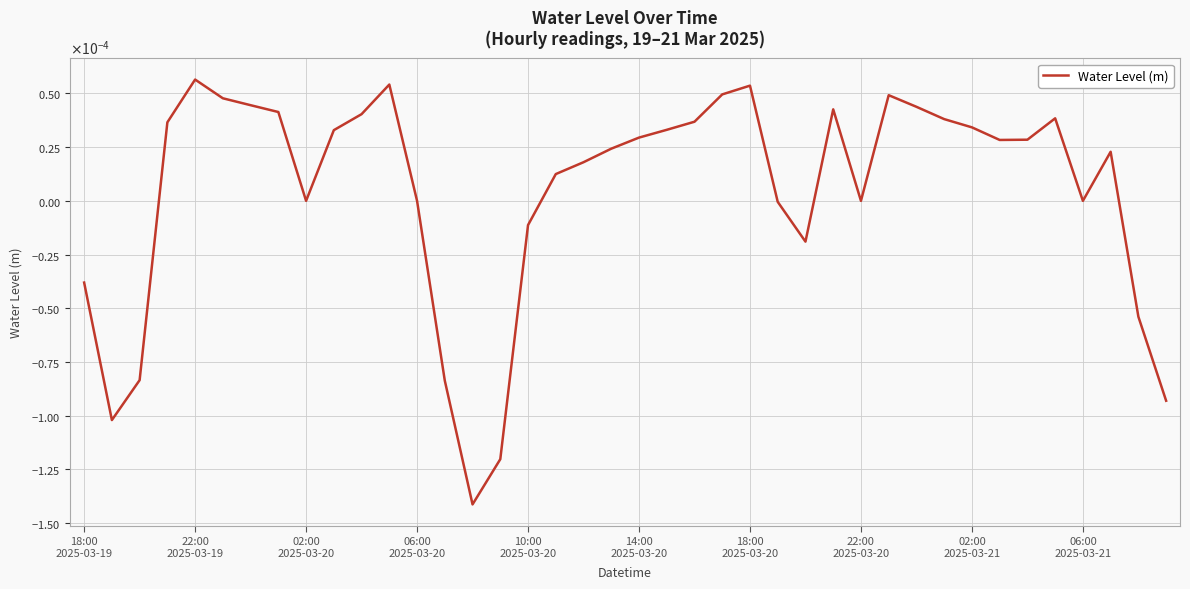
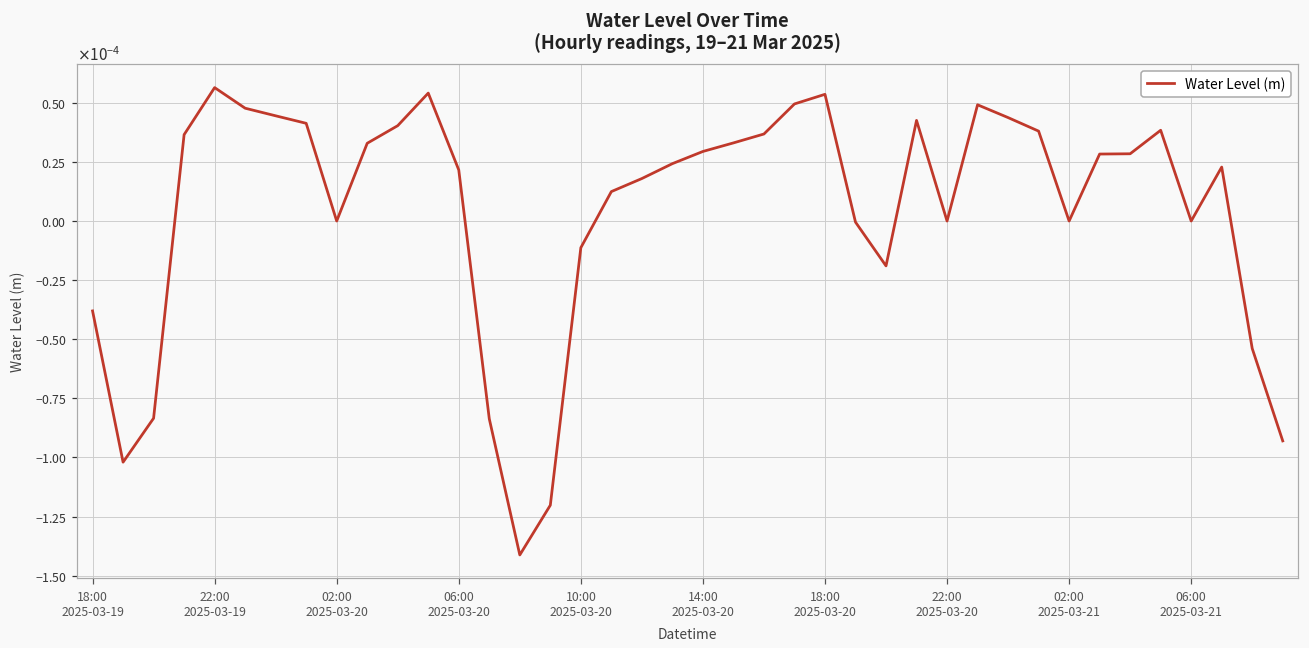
06:00 2025-03-20: 0.00000 -> 0.00002
02:00 2025-03-21: 0.00003 -> 0.00000
